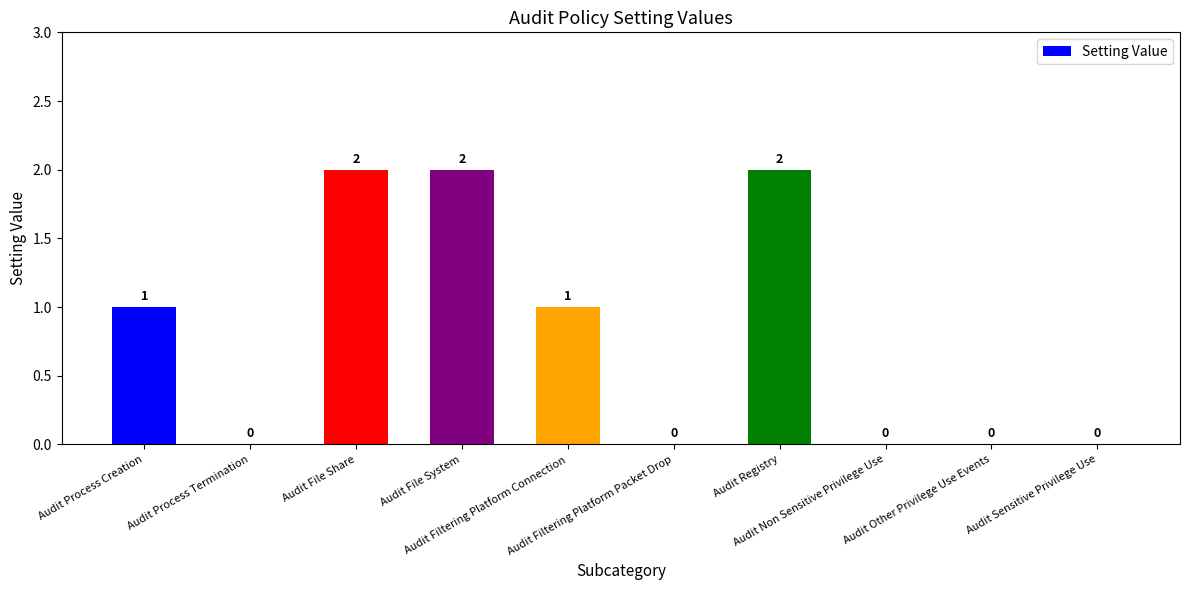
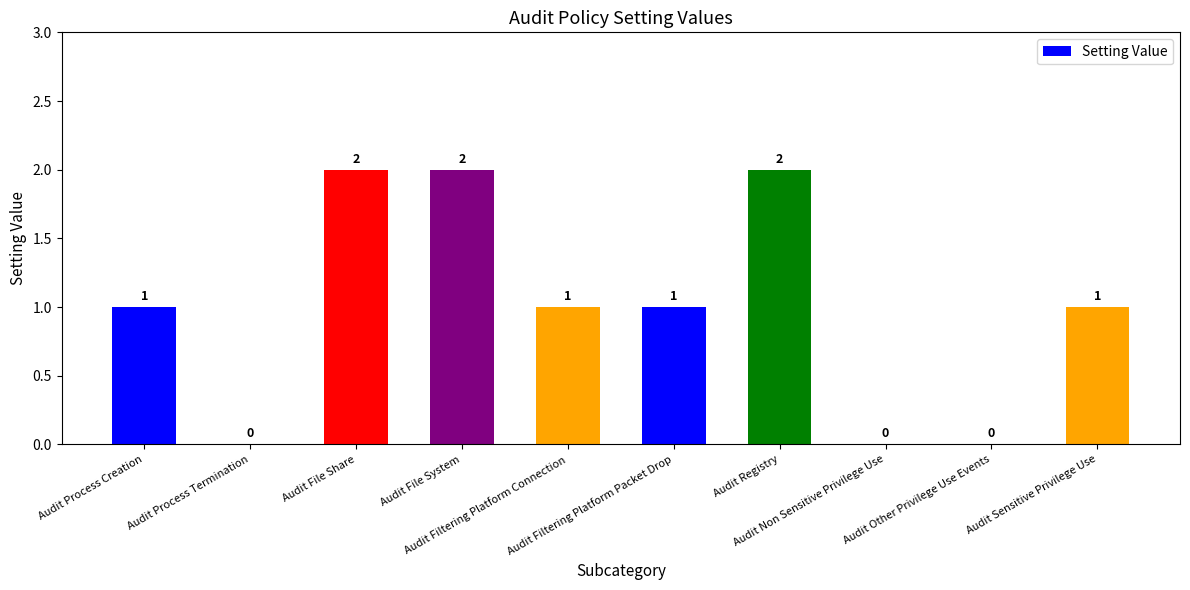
Audit Filtering Platform Packet Drop: 0 -> 1
Audit Sensitive Privilege Use: 0 -> 1
